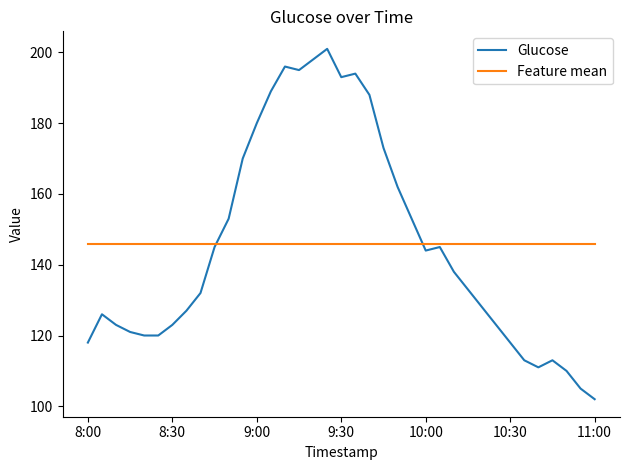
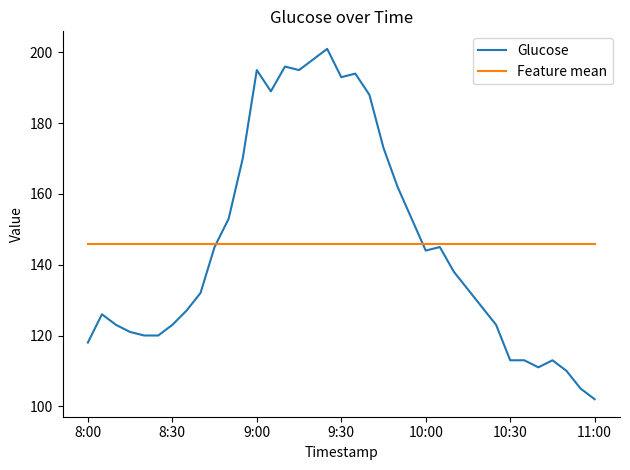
Glucose, 9:00: 180 -> 195
Glucose, 10:30: 118 -> 113
